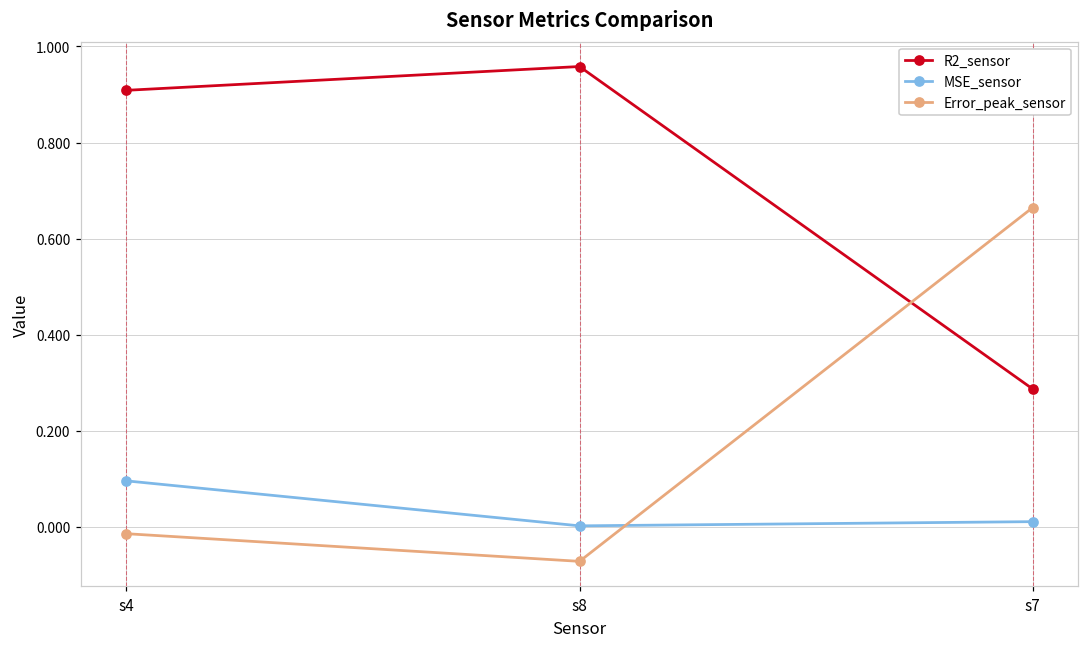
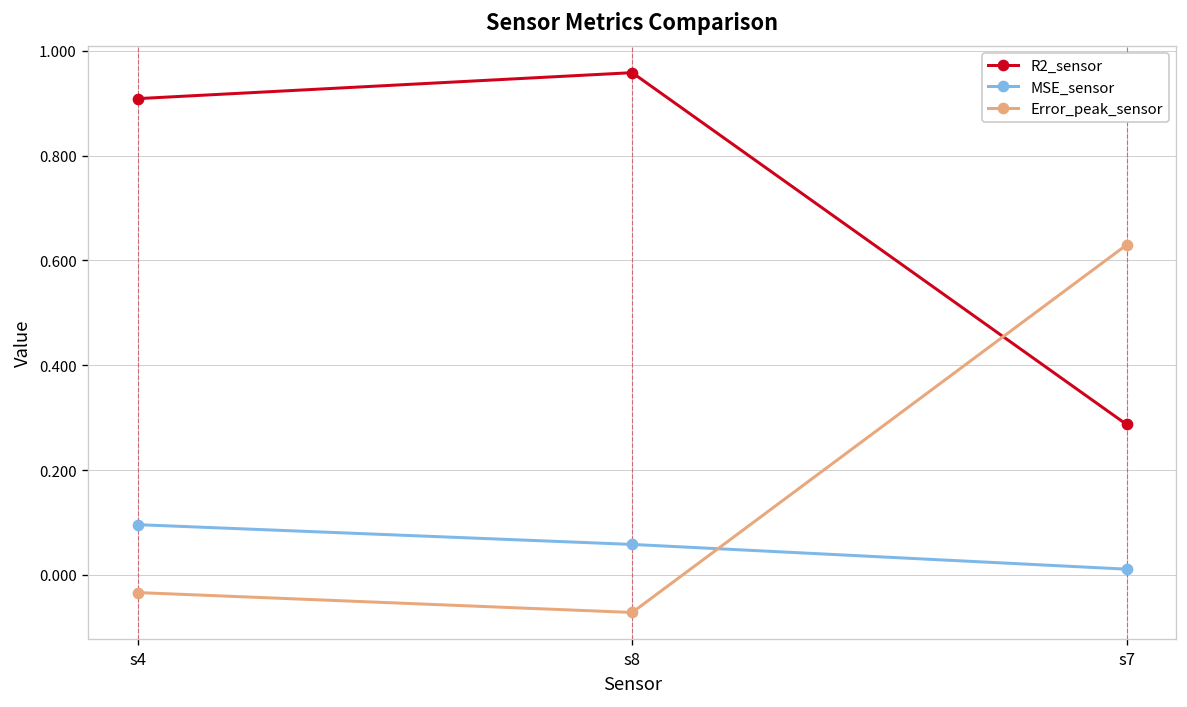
Error_peak_sensor, s4: -0.01 -> -0.03
MSE_sensor, s8: 0.00 -> 0.06
Error_peak_sensor, s7: 0.66 -> 0.63
